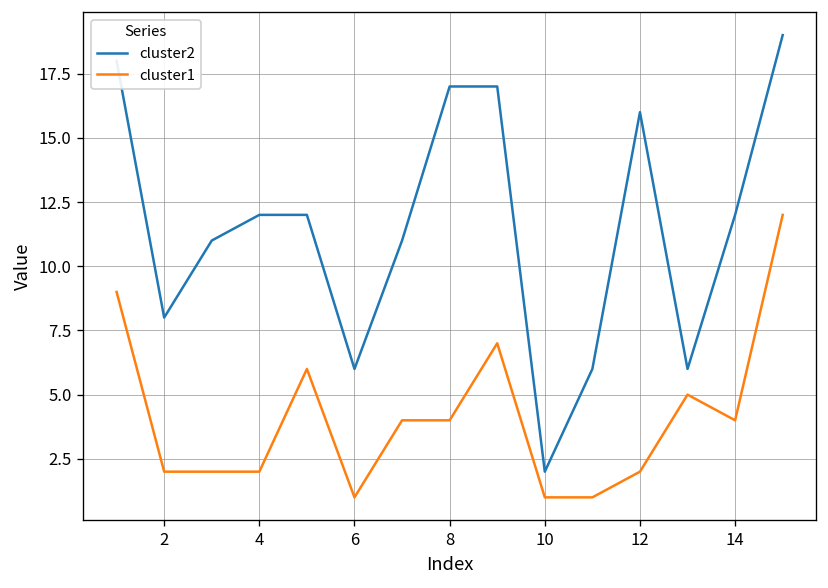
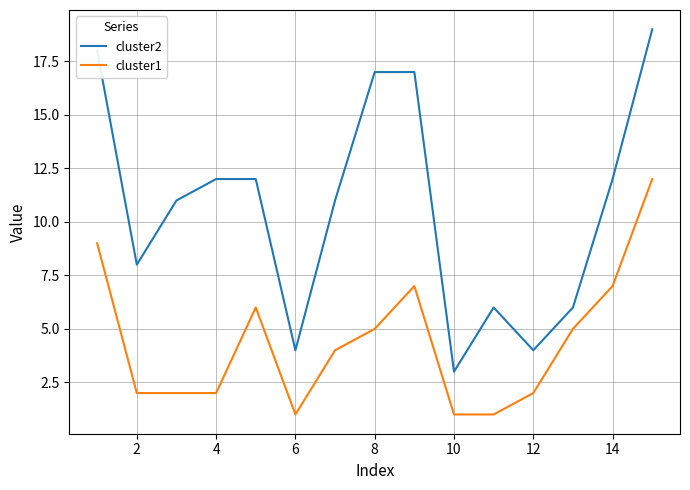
cluster2, 6: 6 -> 4
cluster1, 8: 4 -> 5
cluster2, 10: 2 -> 3
cluster2, 12: 16 -> 4
cluster1, 14: 4 -> 7
